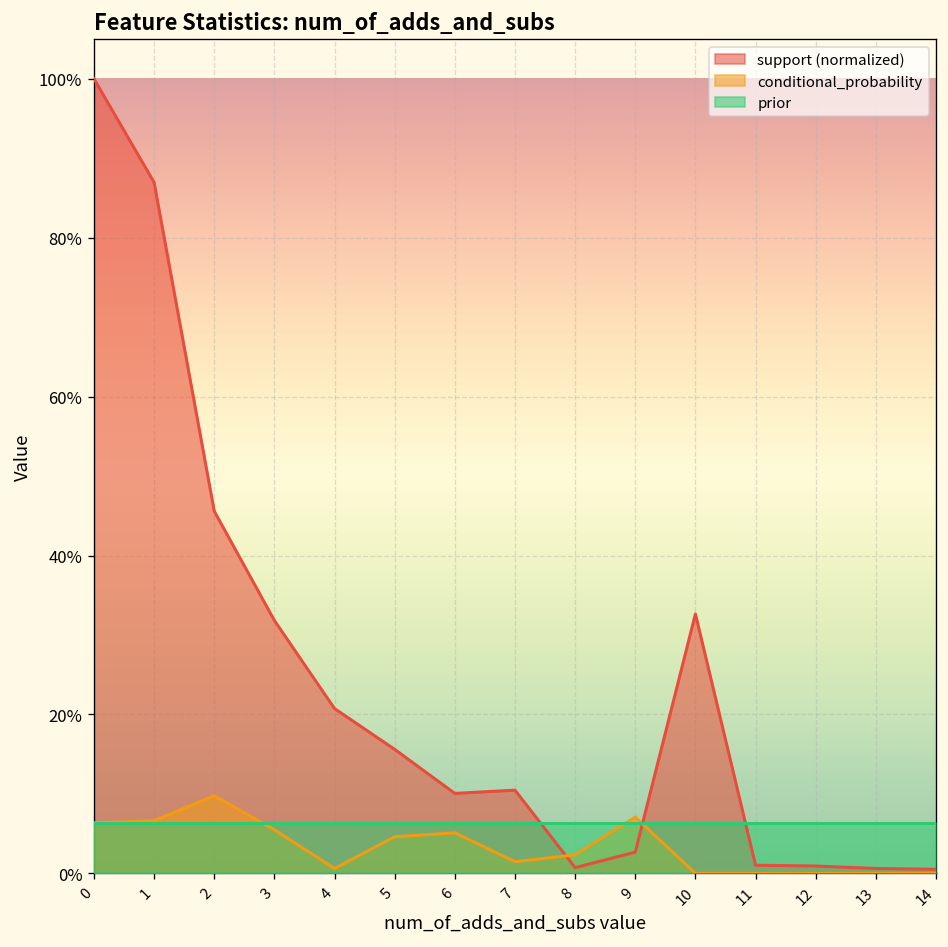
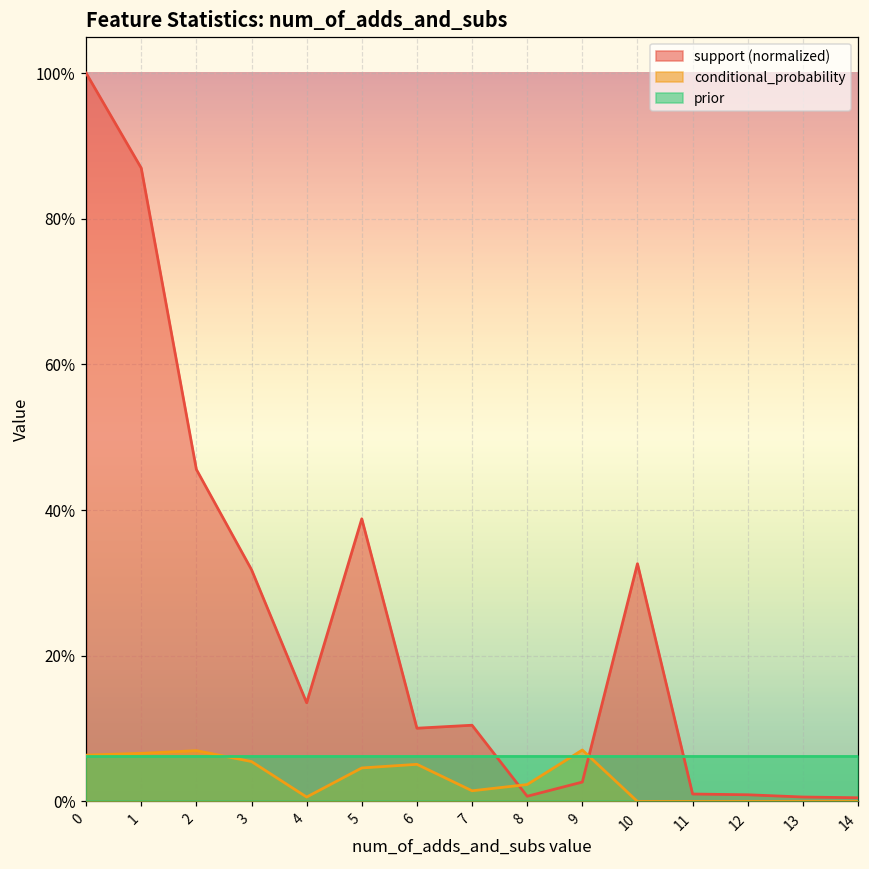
conditional_probability, 2: 10% -> 7%
support (normalized), 4: 21% -> 14%
support (normalized), 5: 16% -> 39%
